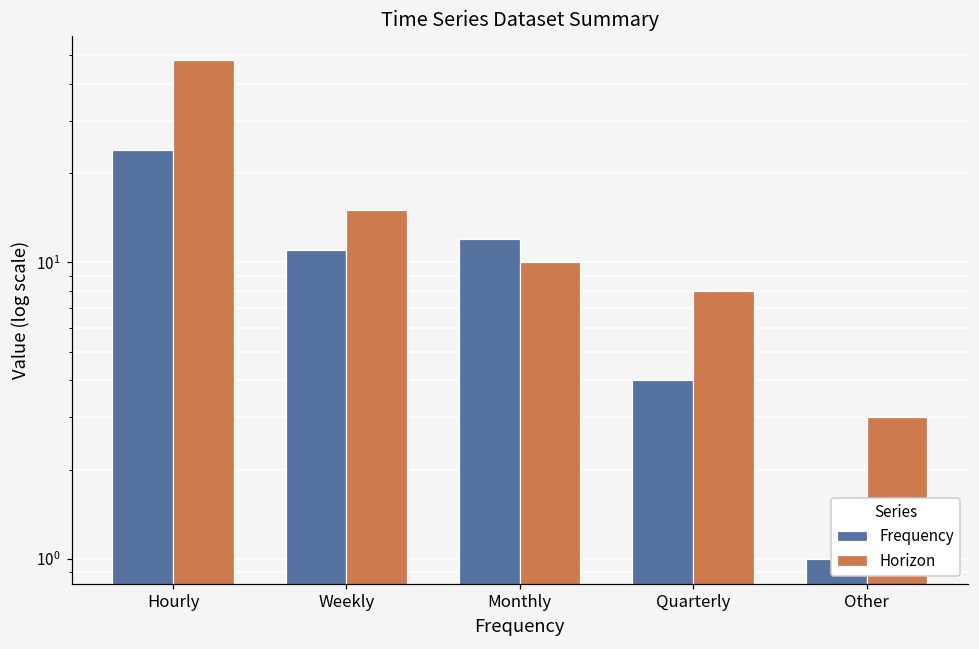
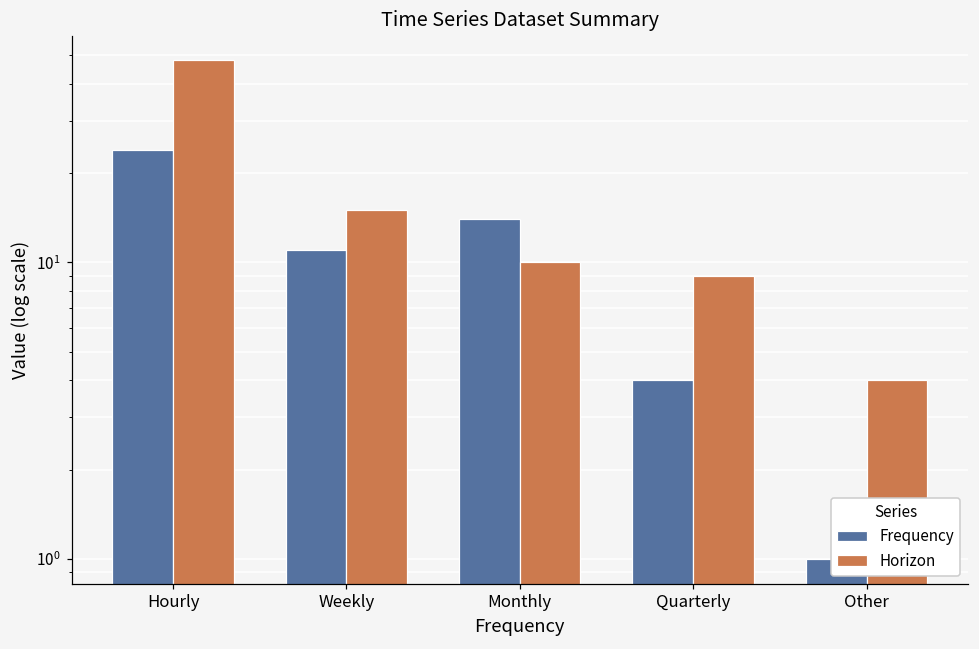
Frequency, Monthly: 12 -> 14
Horizon, Quarterly: 8 -> 9
Horizon, Other: 3 -> 4
